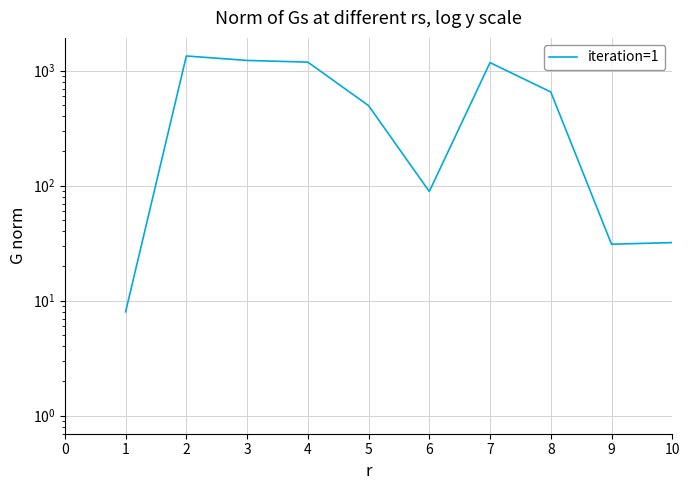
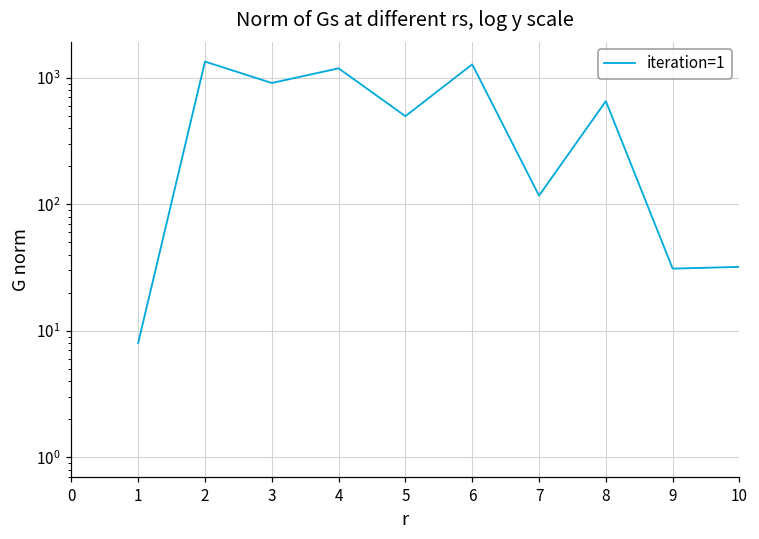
3: 1200 -> 900
6: 90 -> 1300
7: 1200 -> 120
